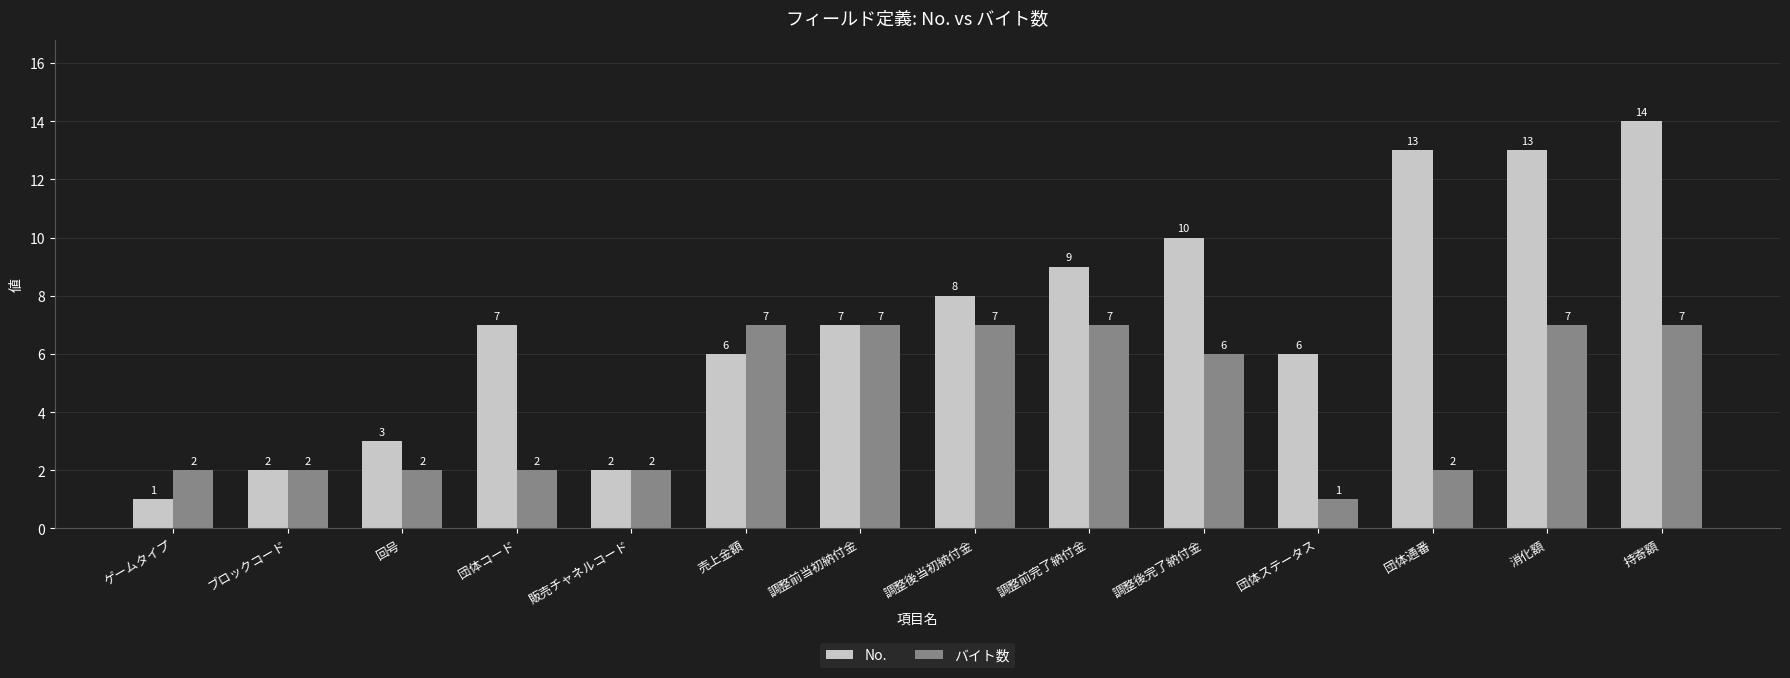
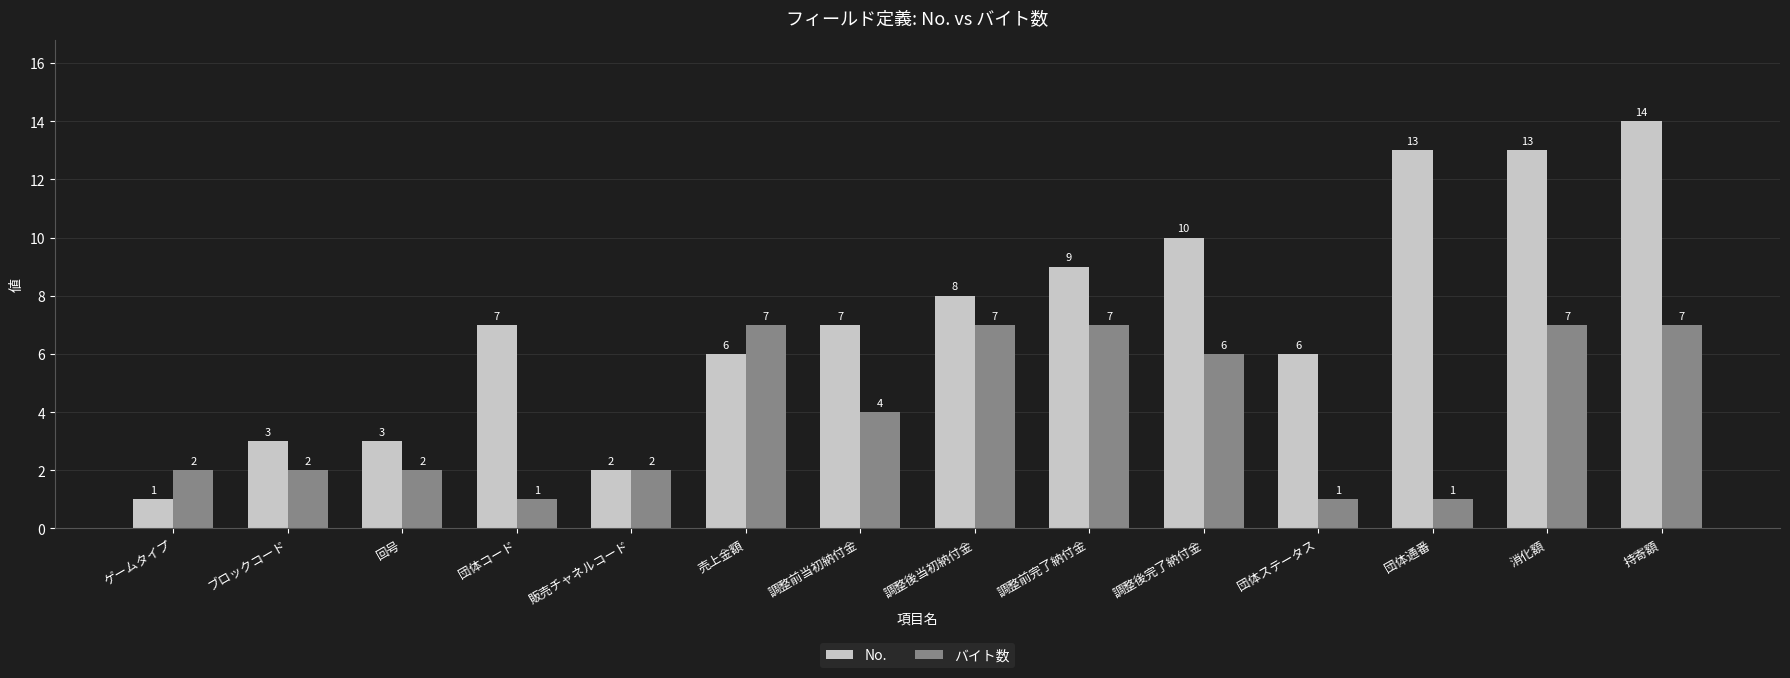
No., ブロックコード: 2 -> 3
バイト数, 団体コード: 2 -> 1
バイト数, 調整前当初納付金: 7 -> 4
バイト数, 団体通番: 2 -> 1
